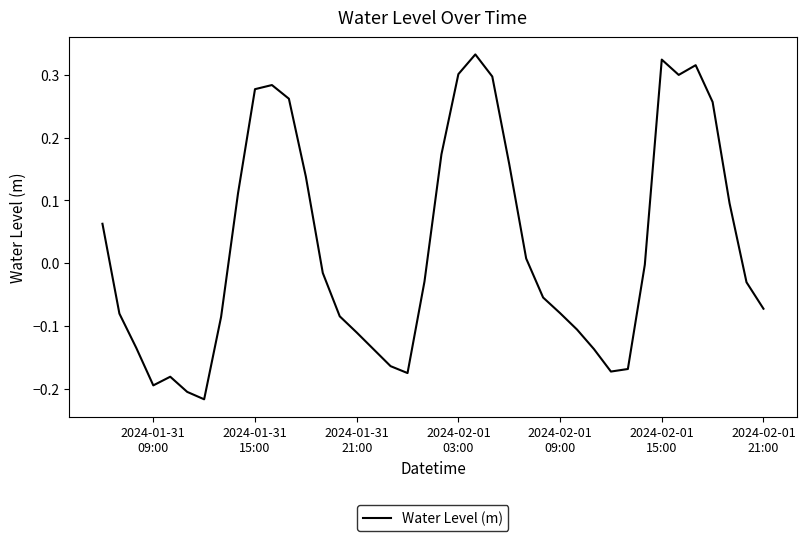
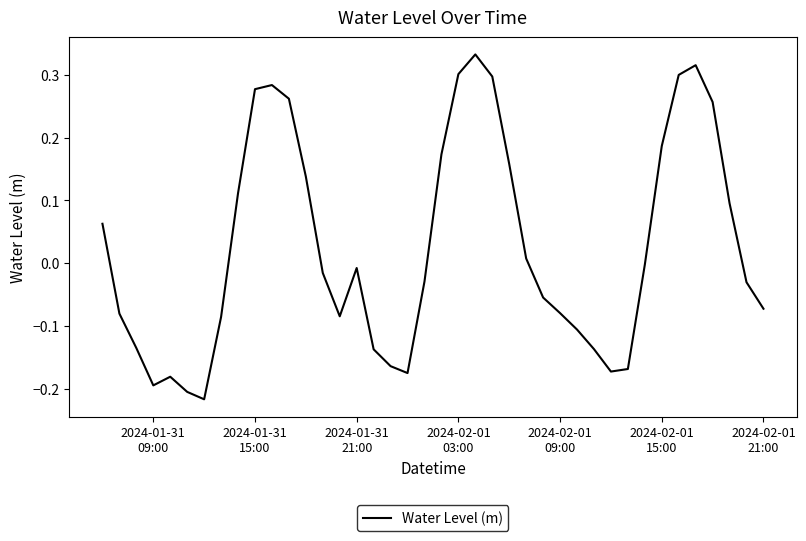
2024-01-31 21:00: -0.11 -> -0.01
2024-02-01 15:00: 0.32 -> 0.19
